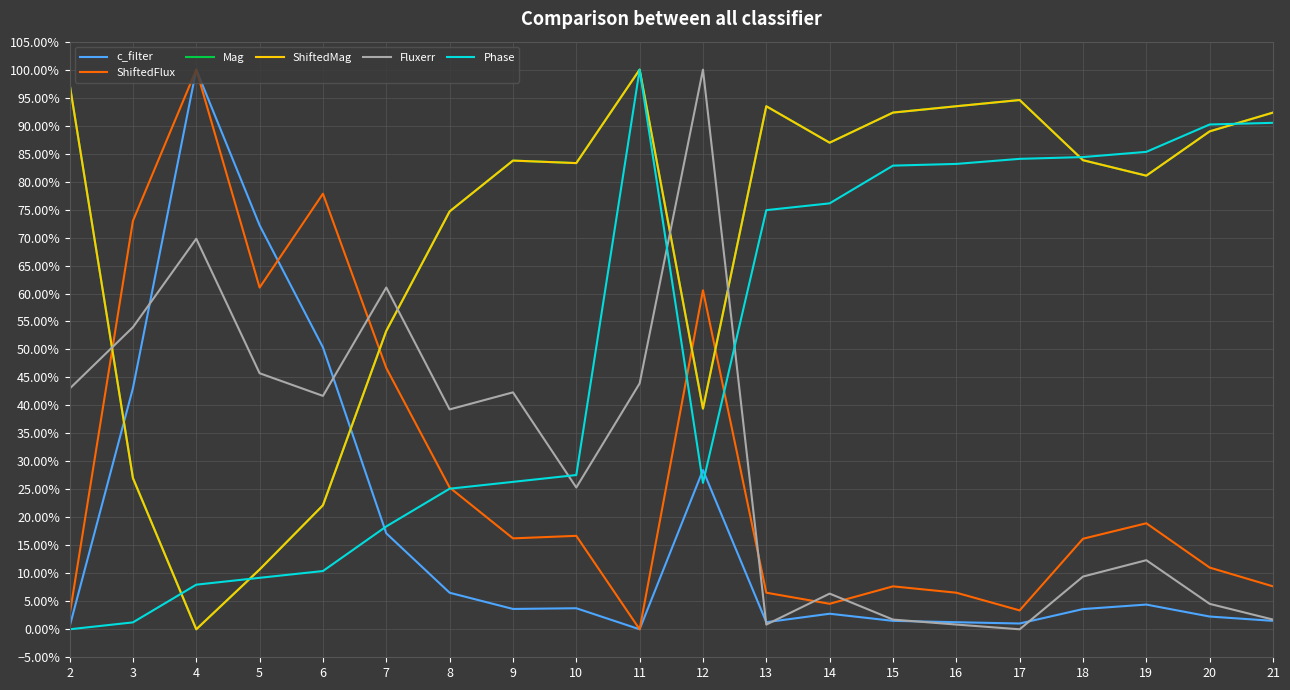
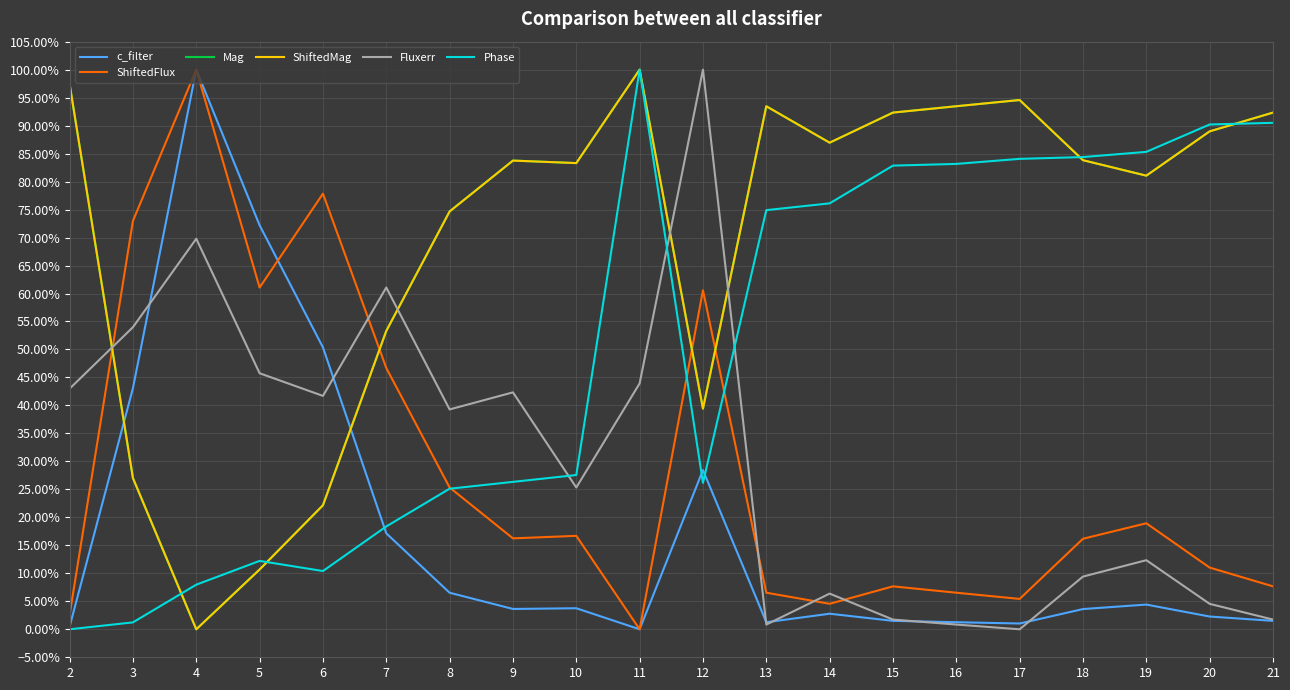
Phase, 5: 9% -> 12%
ShiftedFlux, 17: 3% -> 5%
